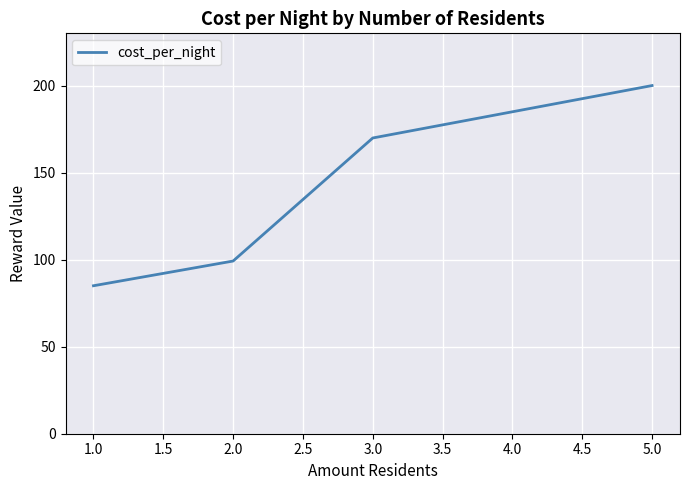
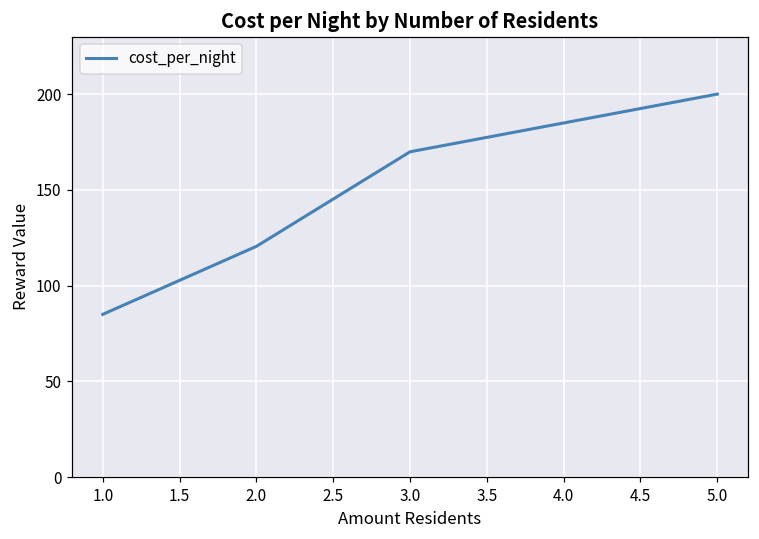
2.0: 99 -> 121
